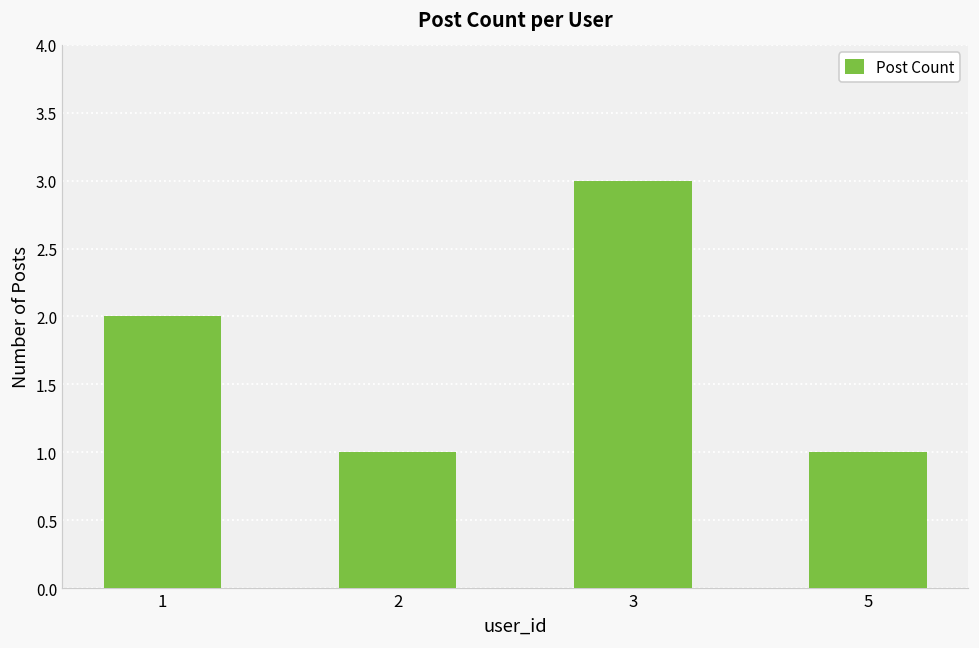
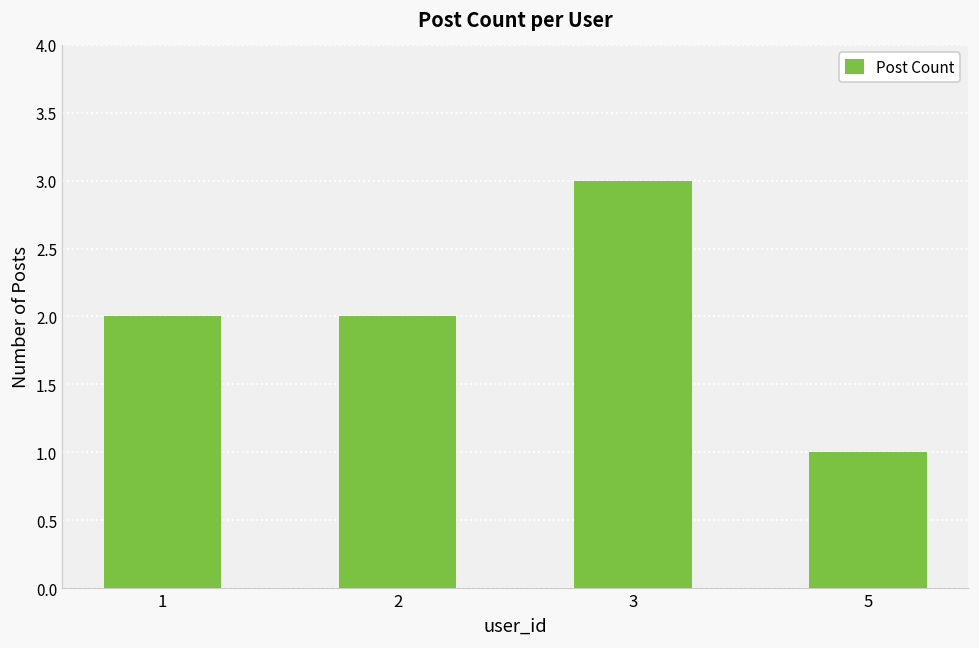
2: 1 -> 2
